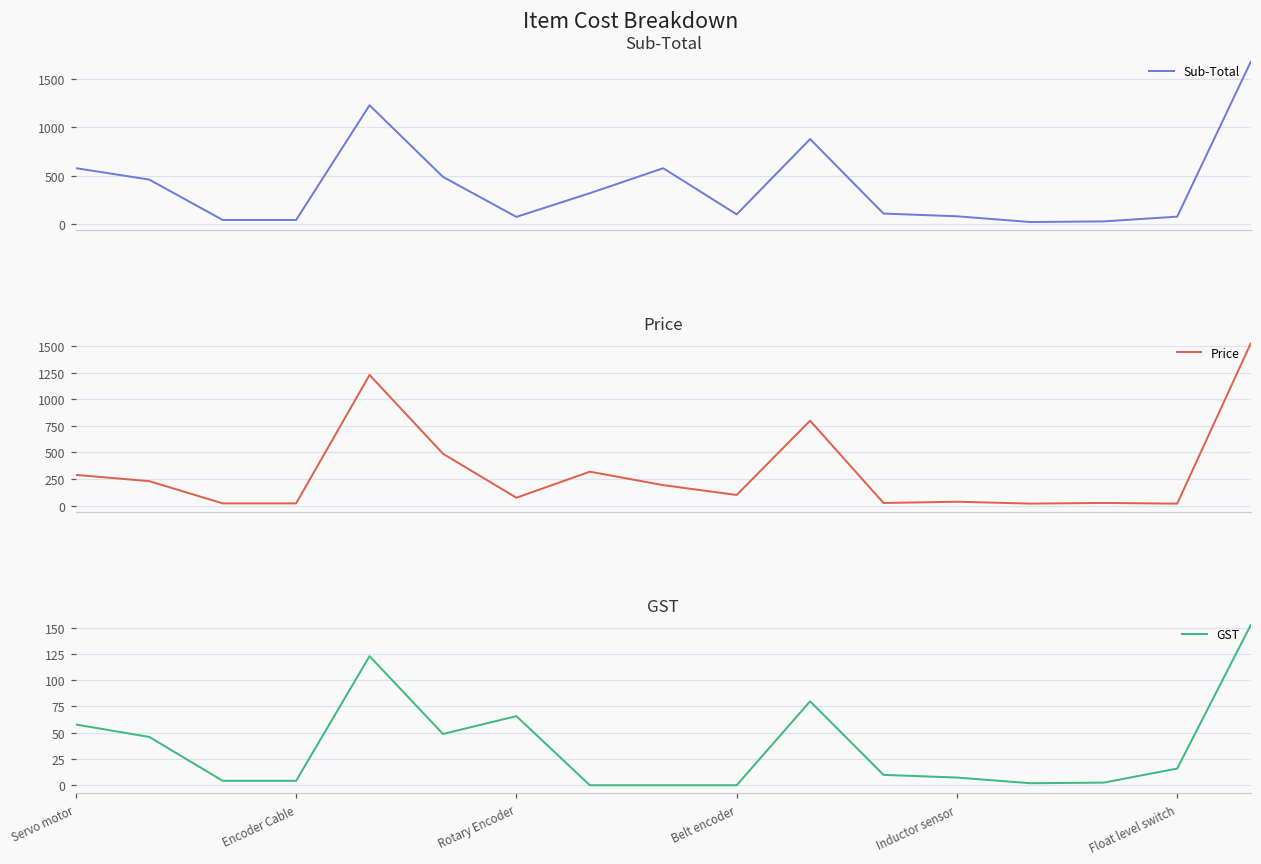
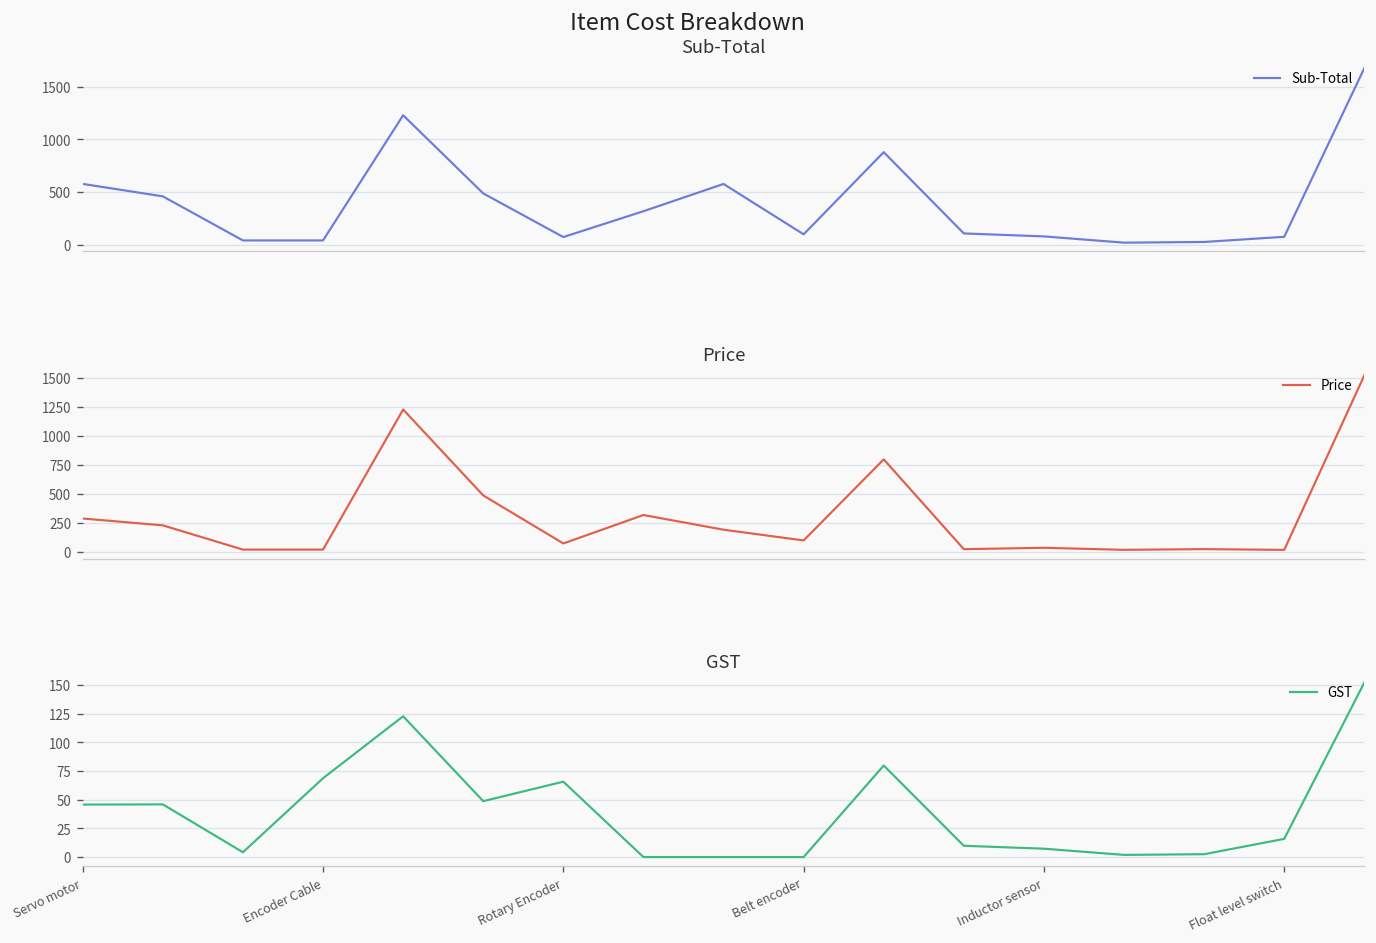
GST, Servo motor: 60 -> 50
GST, Encoder Cable: 0 -> 70
